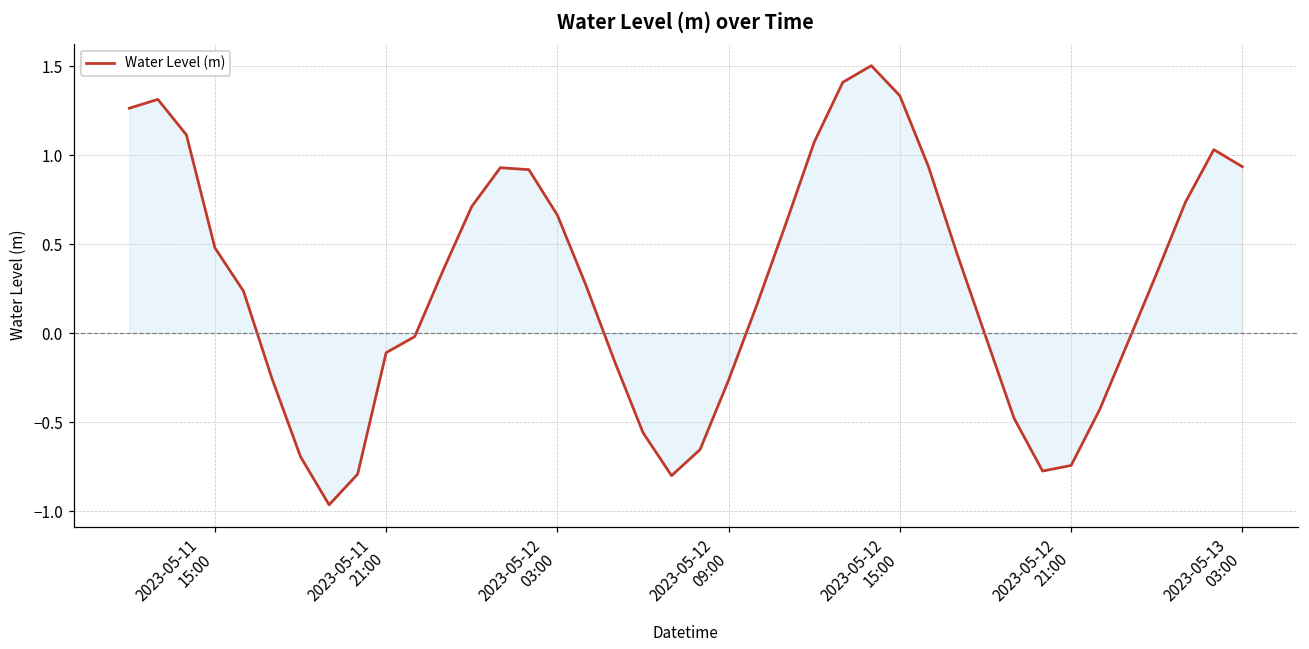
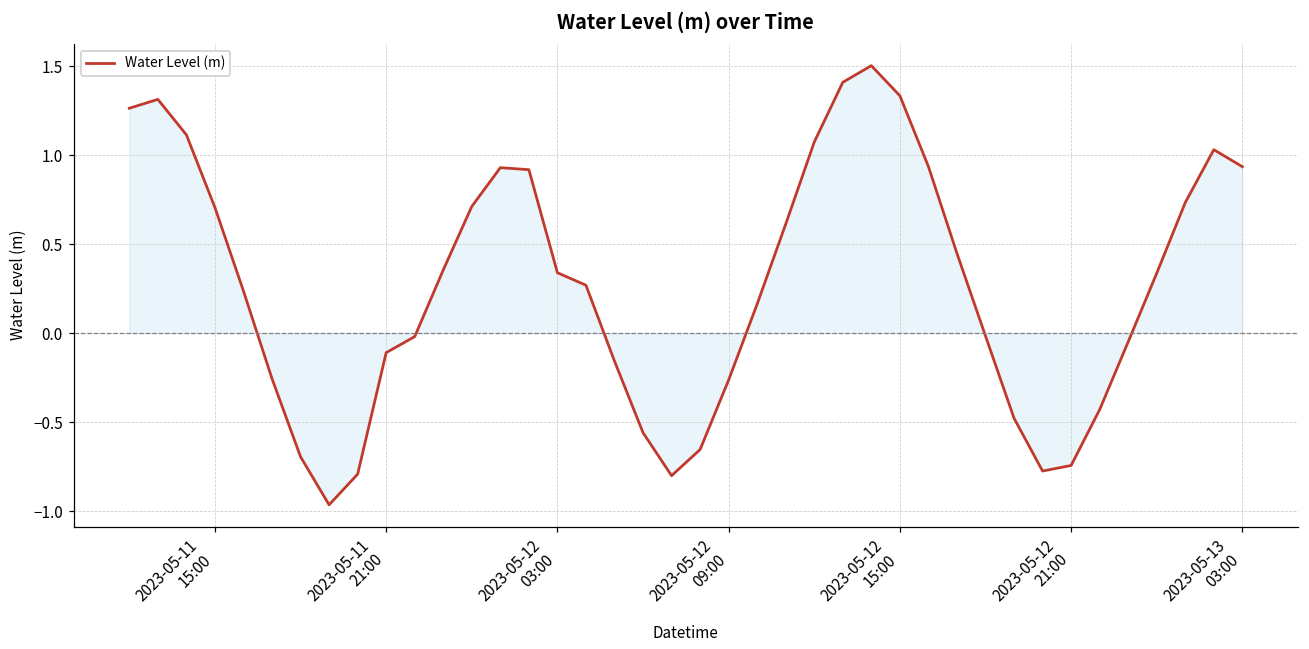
Water Level (m), 2023-05-11 15:00: 0.48 -> 0.71
Water Level (m), 2023-05-12 03:00: 0.66 -> 0.34
